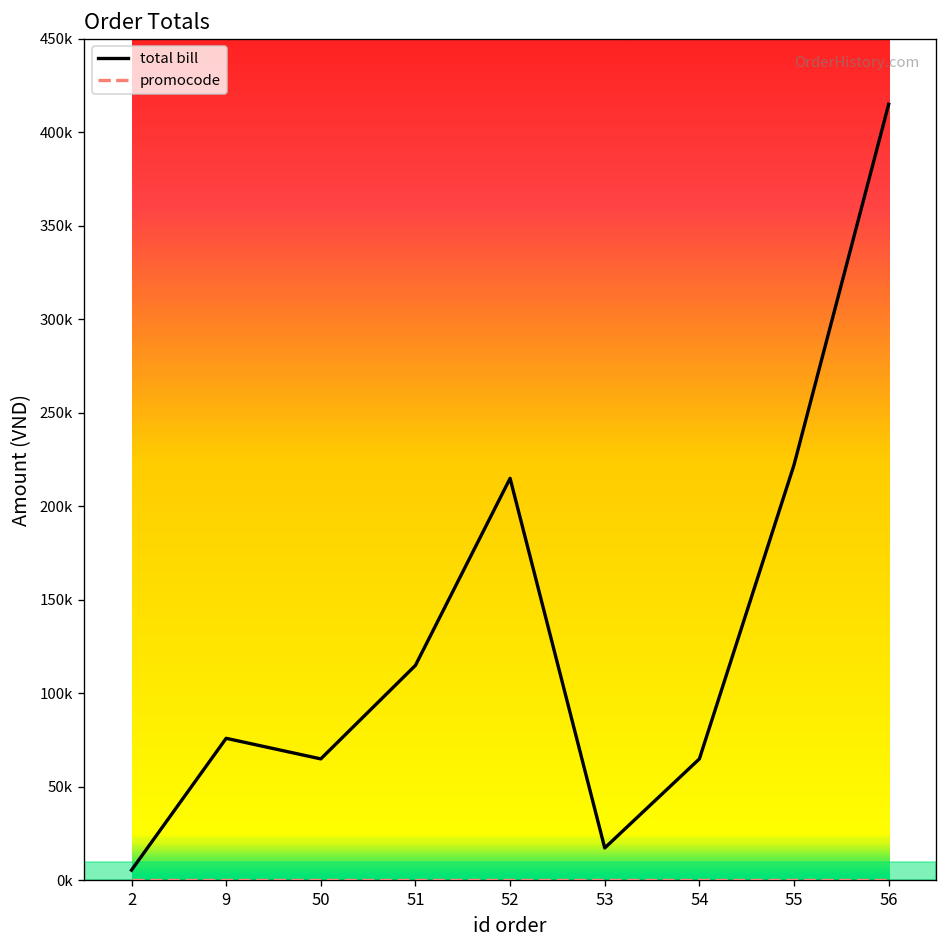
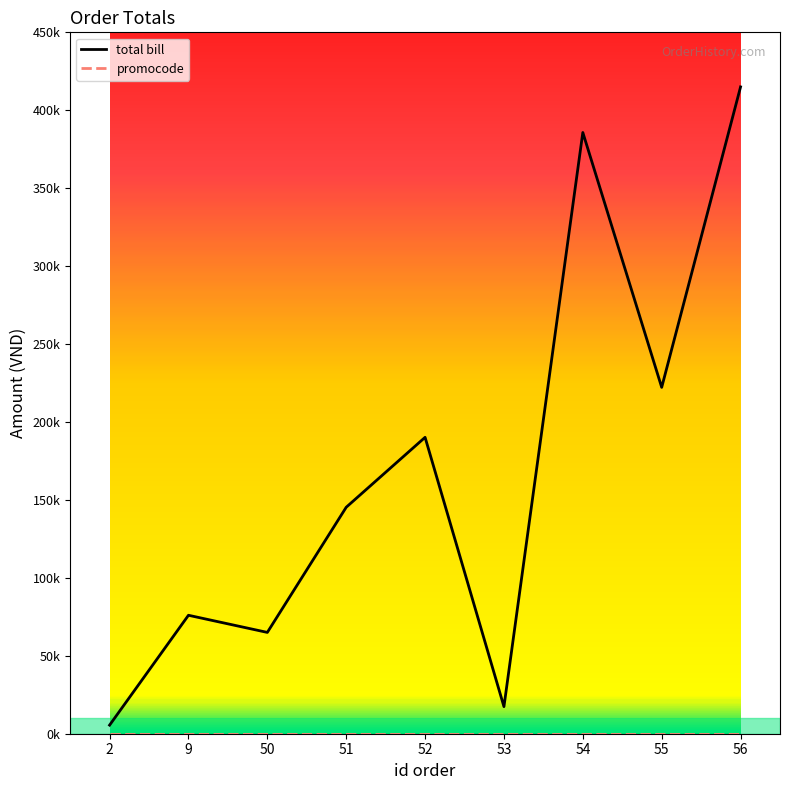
total bill, 51: 115000 -> 145000
total bill, 52: 215000 -> 190000
total bill, 54: 65000 -> 386000
